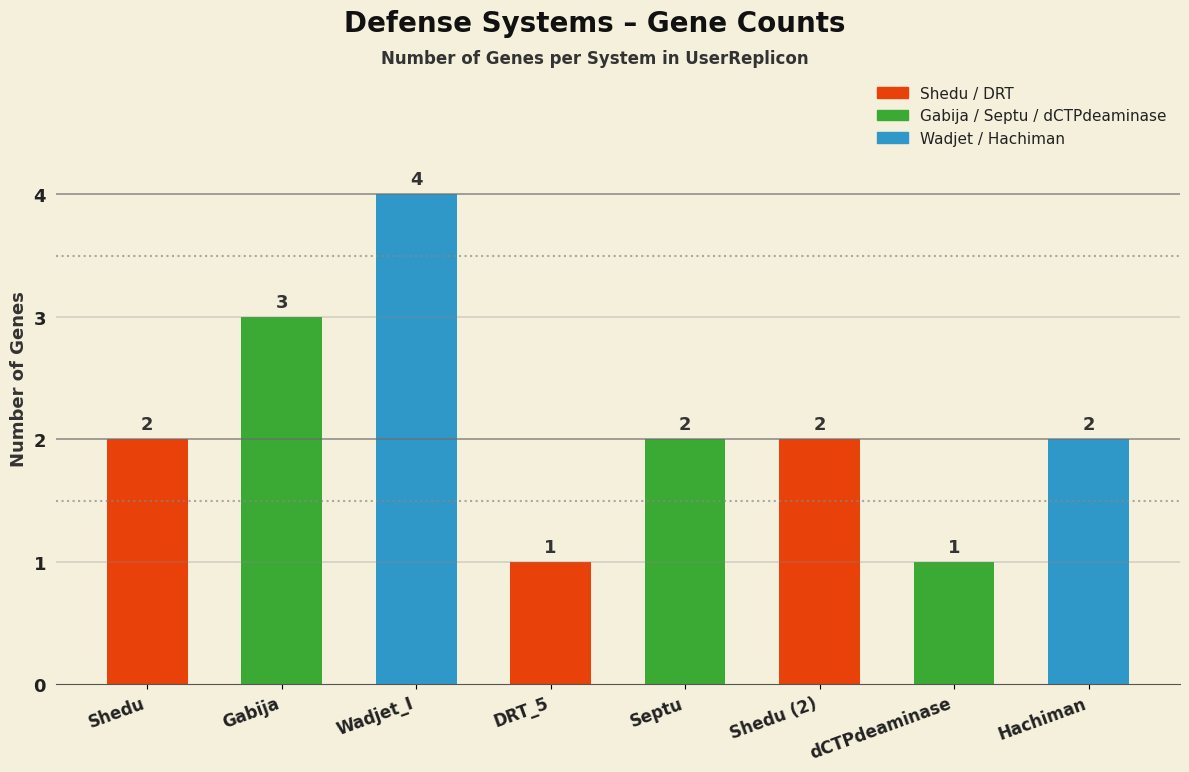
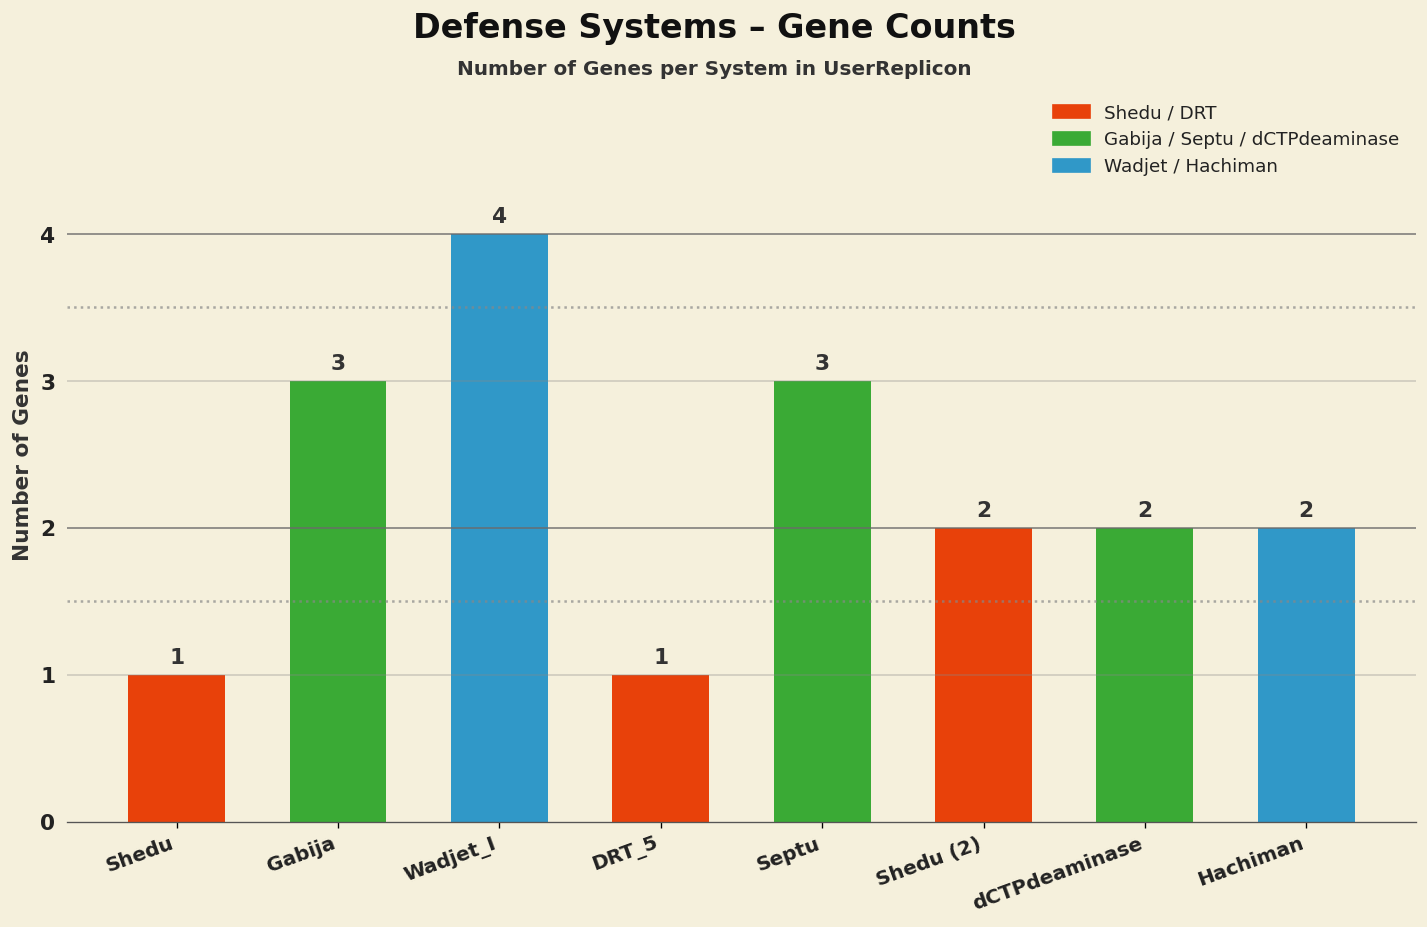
Shedu: 2 -> 1
Septu: 2 -> 3
dCTPdeaminase: 1 -> 2
